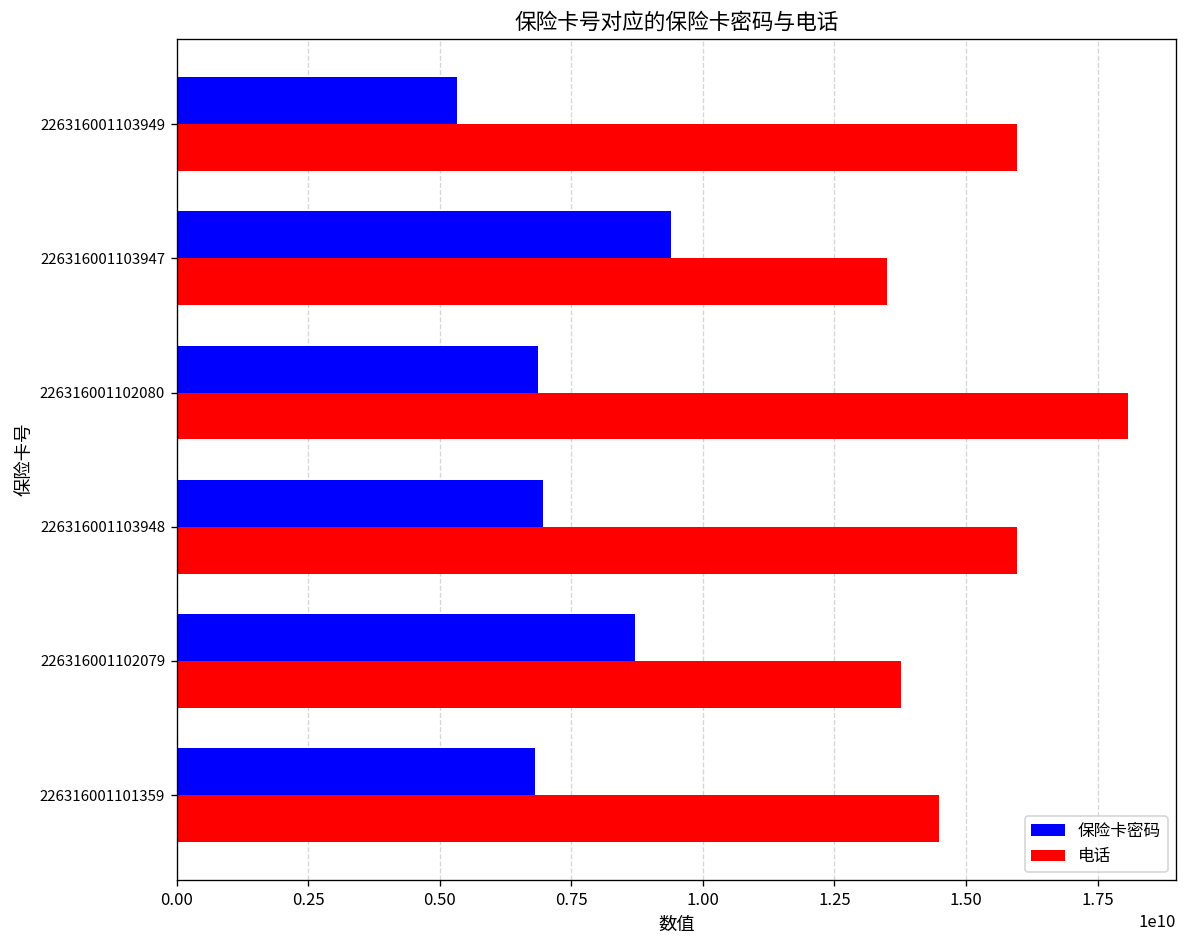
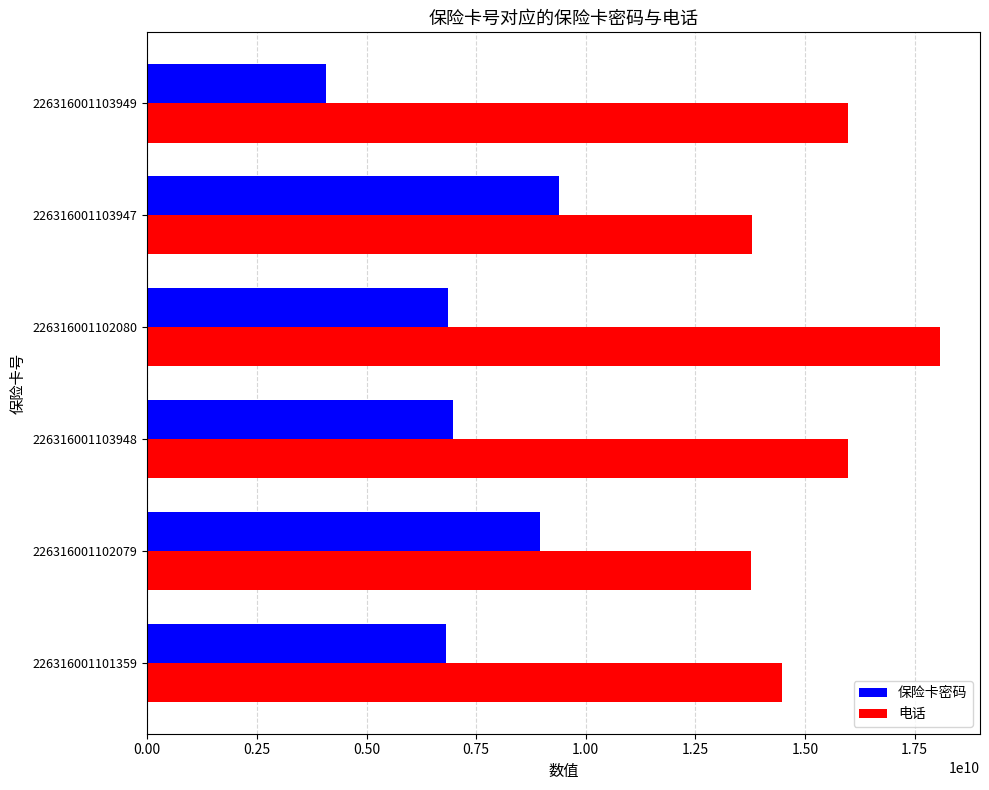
保险卡密码, 226316001103949: 5300000000 -> 4100000000
电话, 226316001103947: 13500000000 -> 13800000000
保险卡密码, 226316001102079: 8700000000 -> 9000000000
